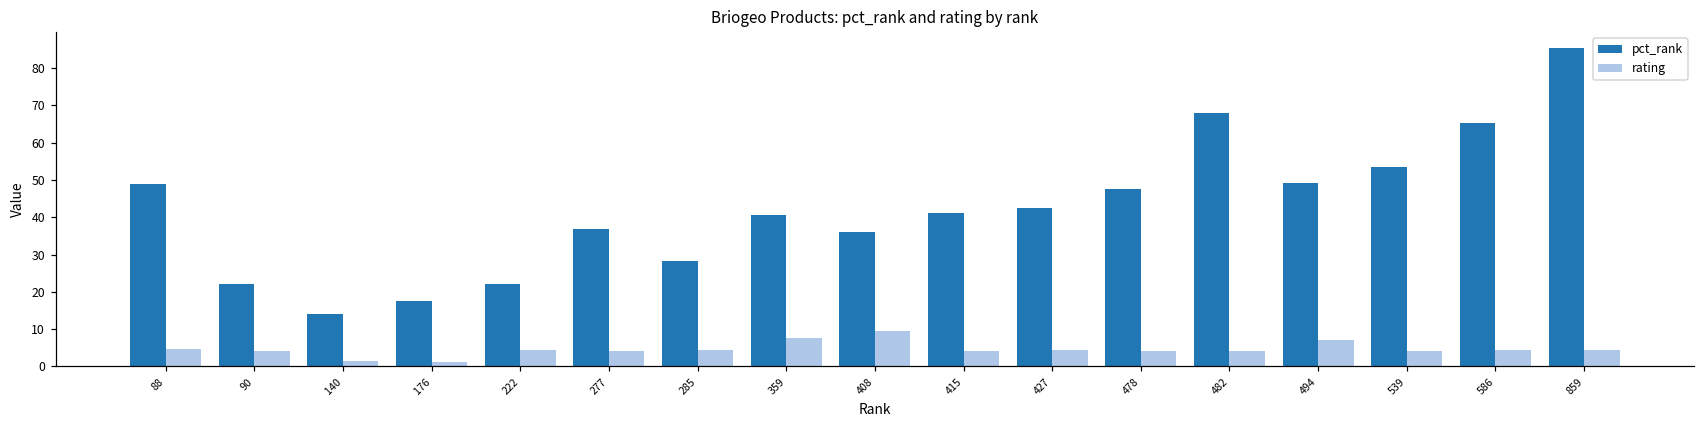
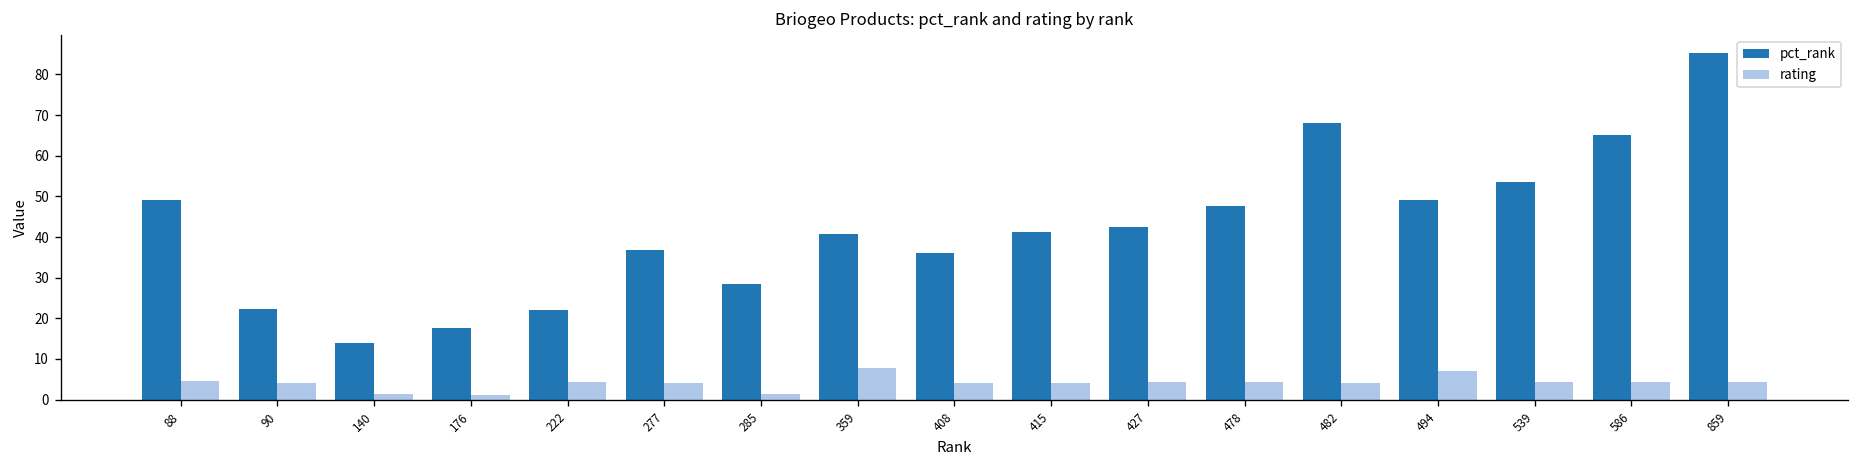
rating, 285: 4 -> 1
rating, 408: 10 -> 4
